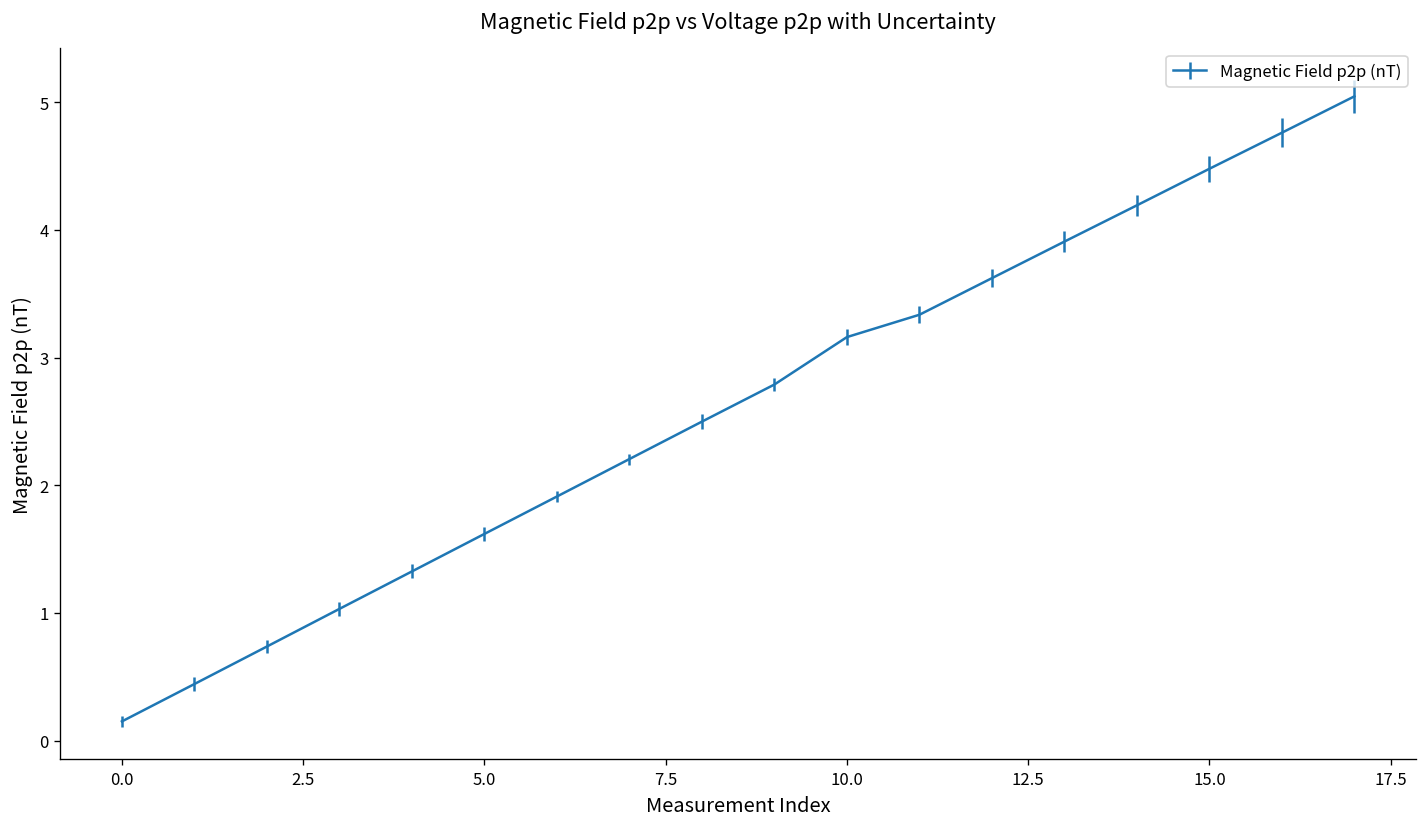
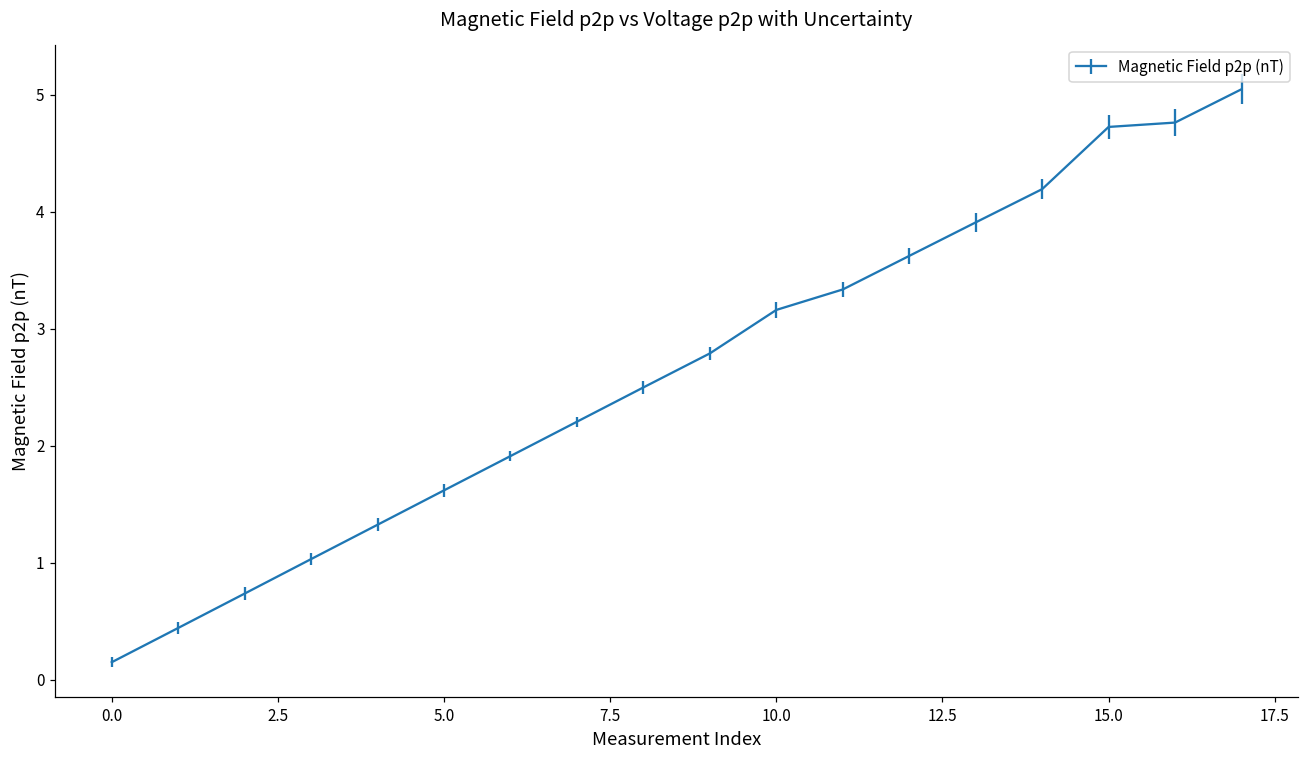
15.0: 4.48 -> 4.72
